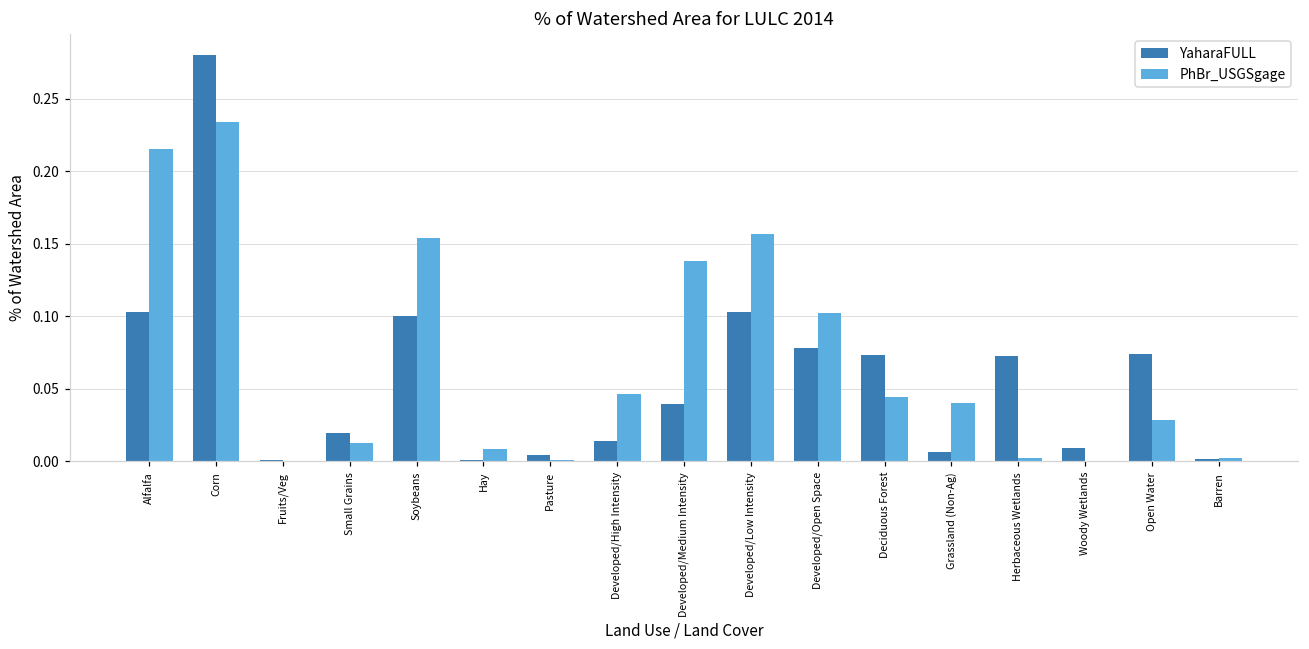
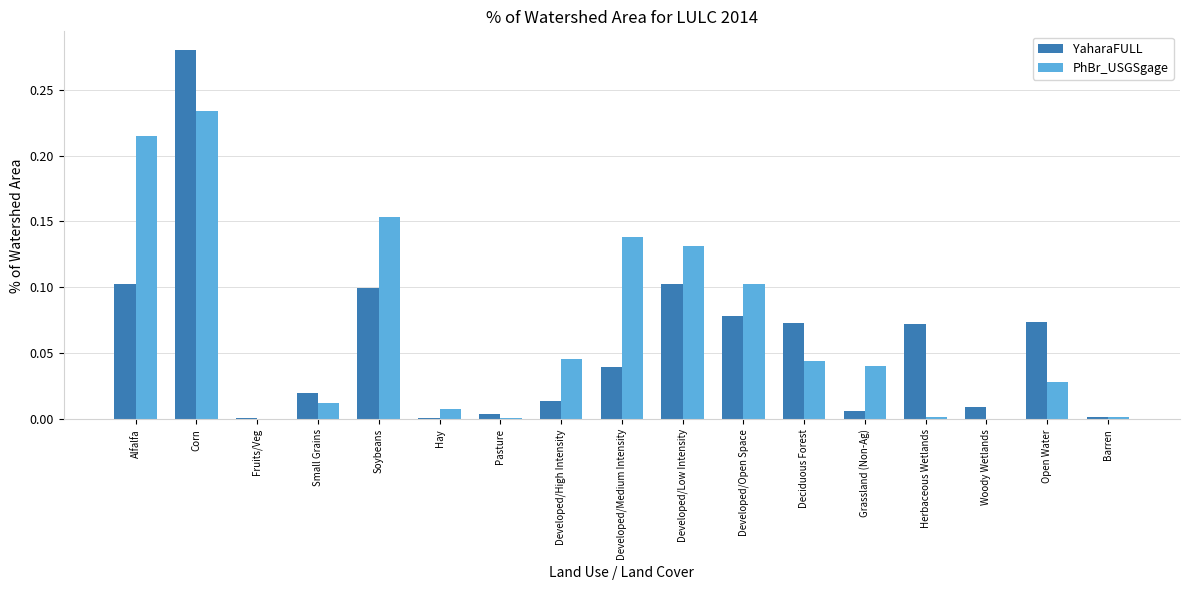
PhBr_USGSgage, Developed/Low Intensity: 0.157 -> 0.131
